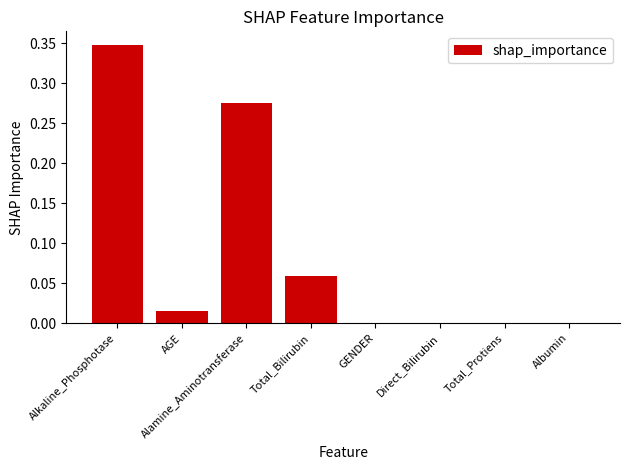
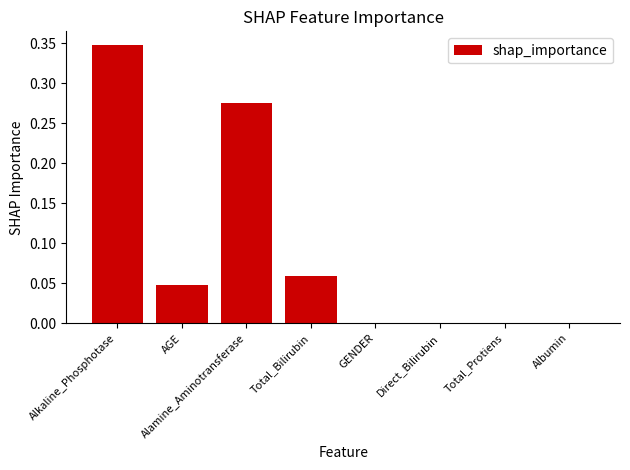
AGE: 0.01 -> 0.05
